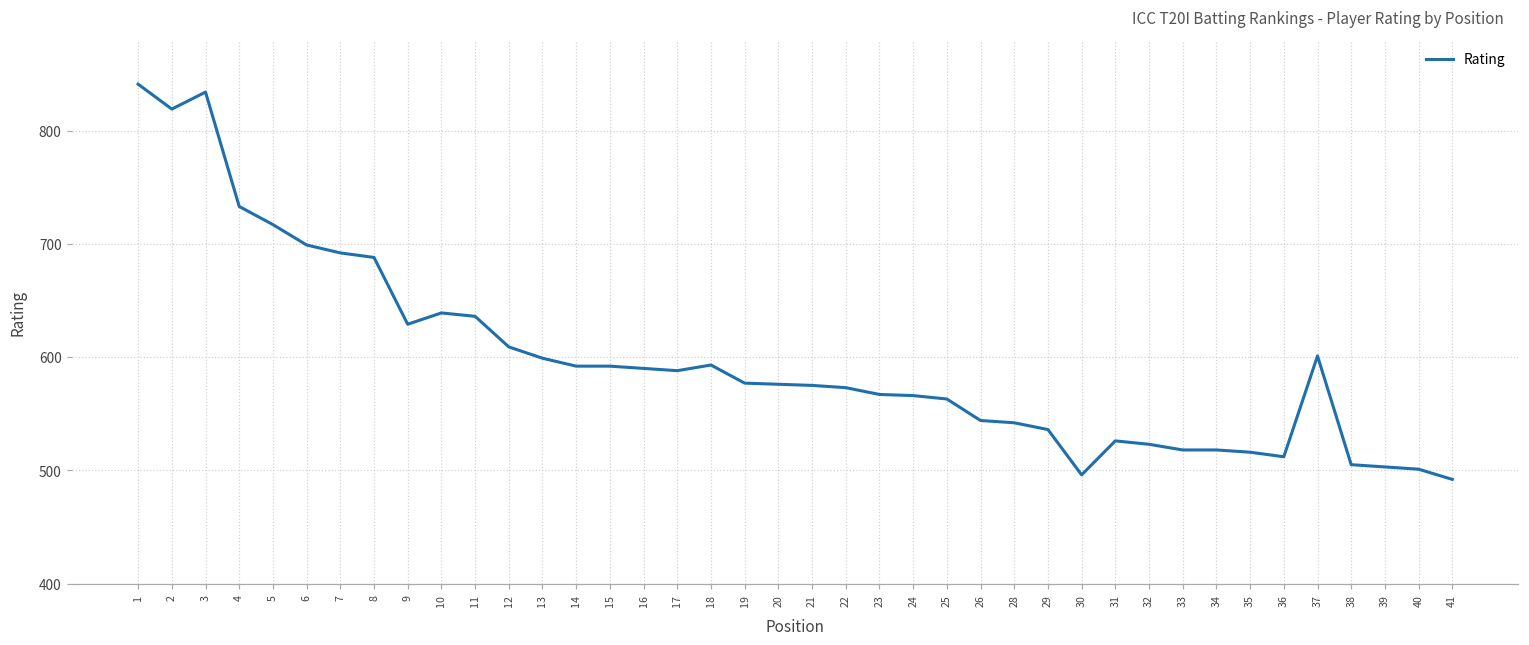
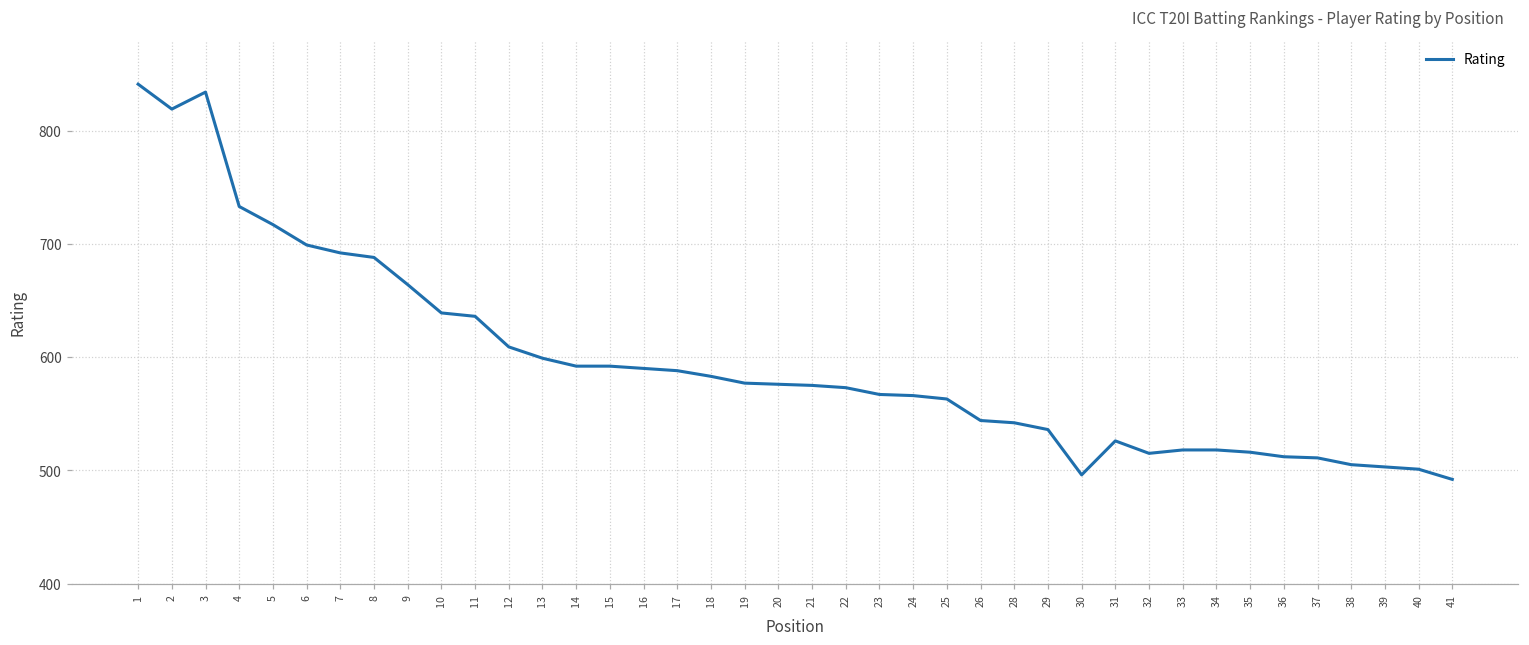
9: 629 -> 664
18: 593 -> 583
32: 523 -> 515
37: 601 -> 511
